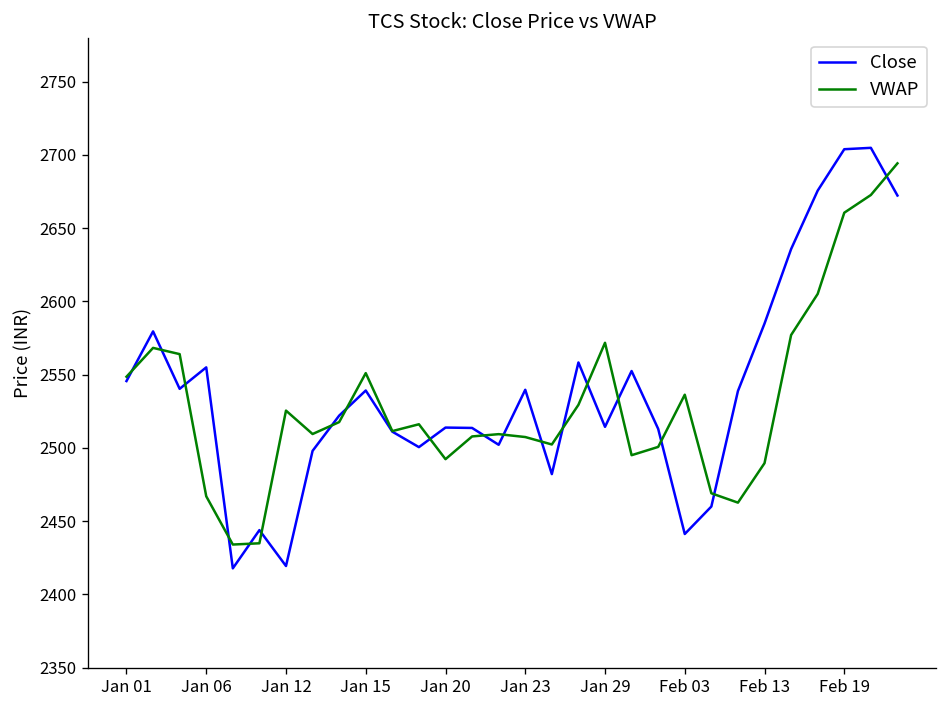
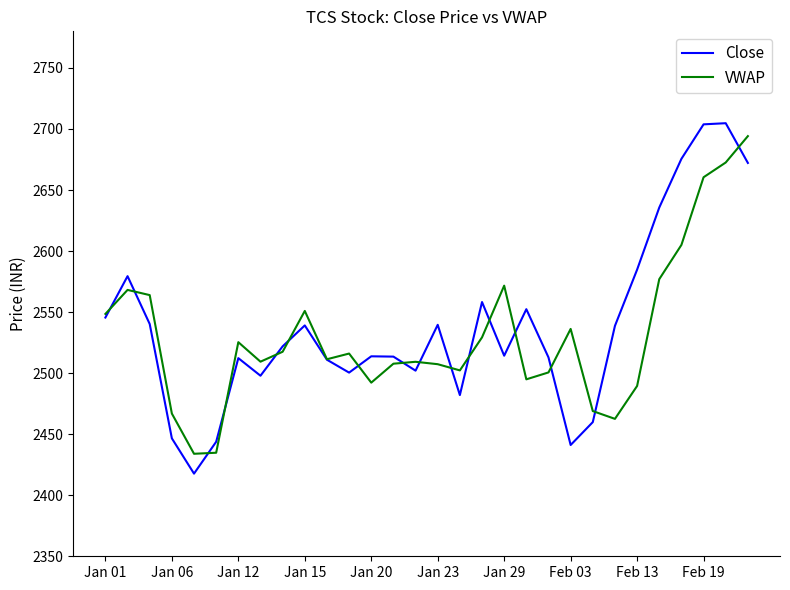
Close, Jan 06: 2555 -> 2447
Close, Jan 12: 2419 -> 2512
